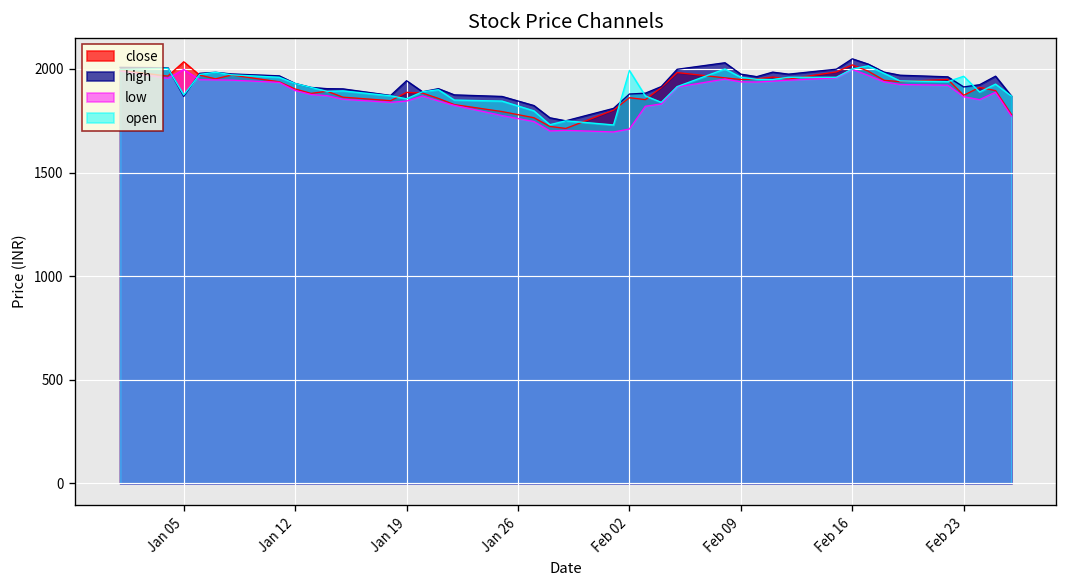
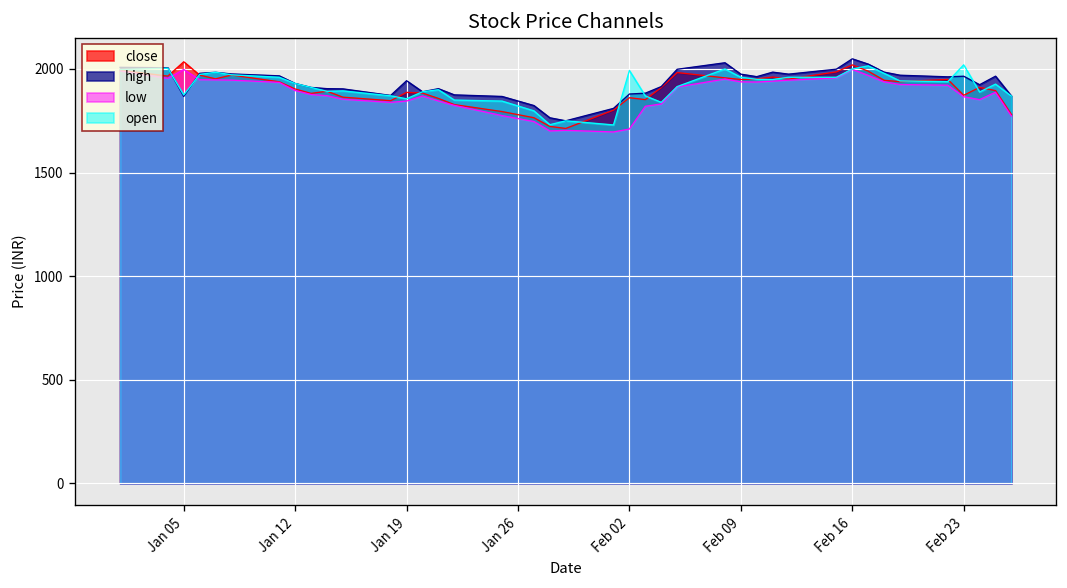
high, Feb 23: 1910 -> 1970
open, Feb 23: 1970 -> 2020
